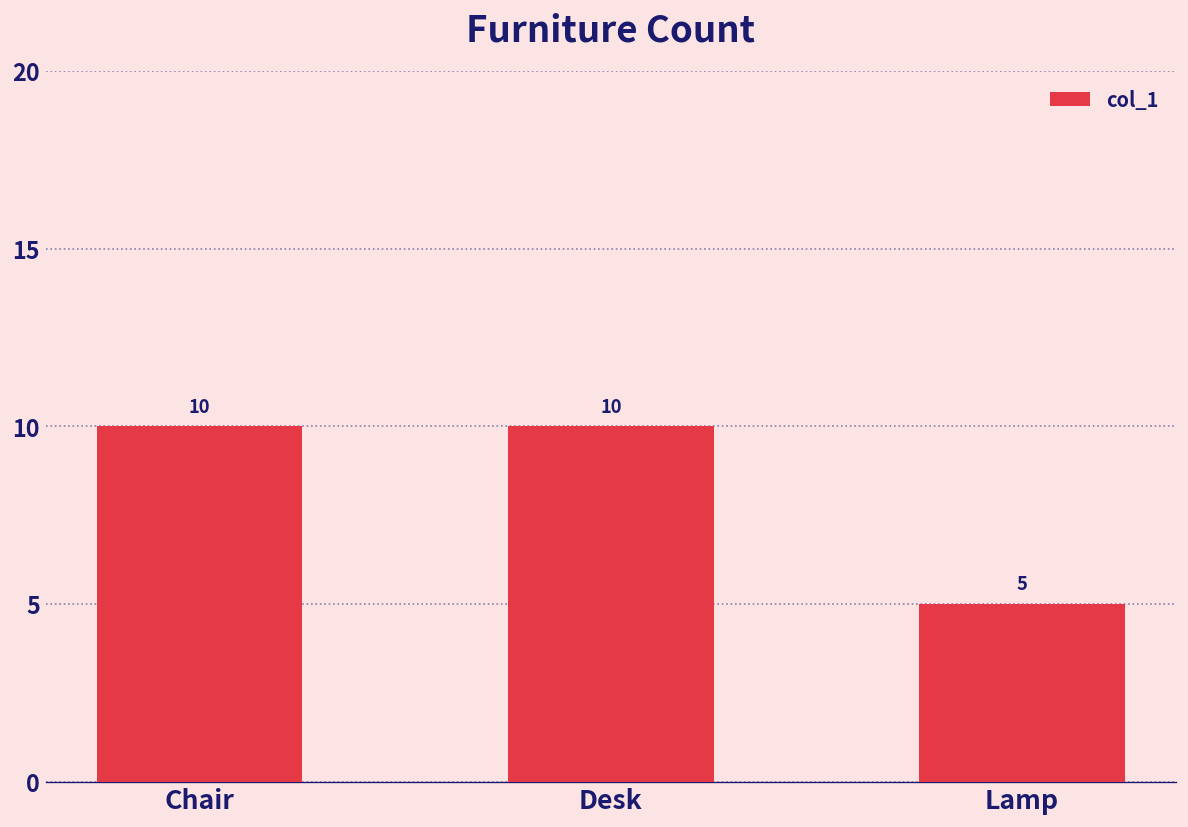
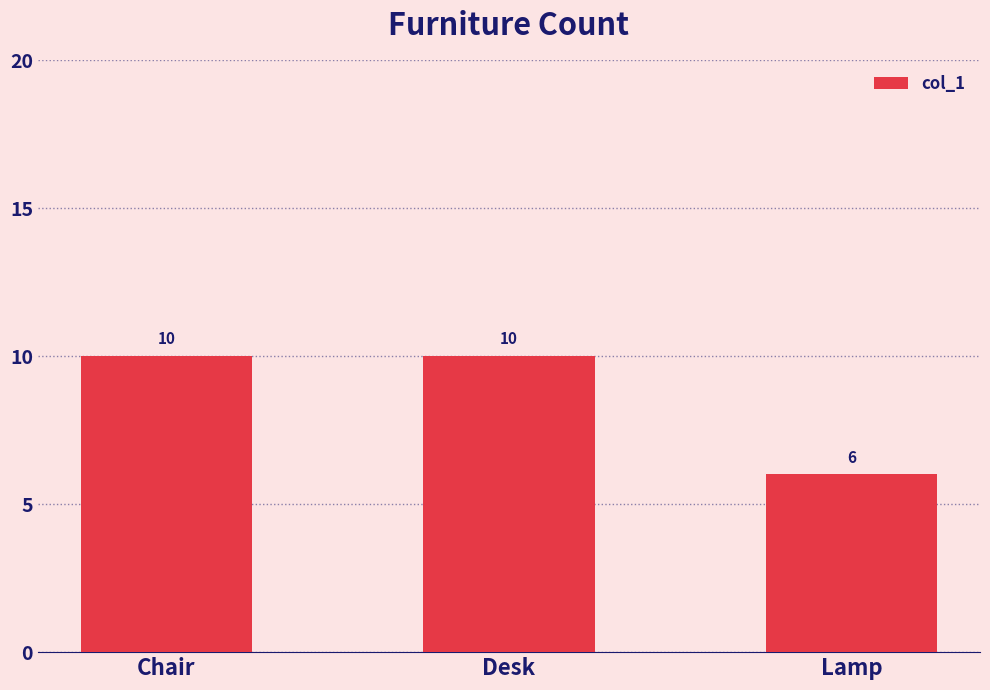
Lamp: 5 -> 6
